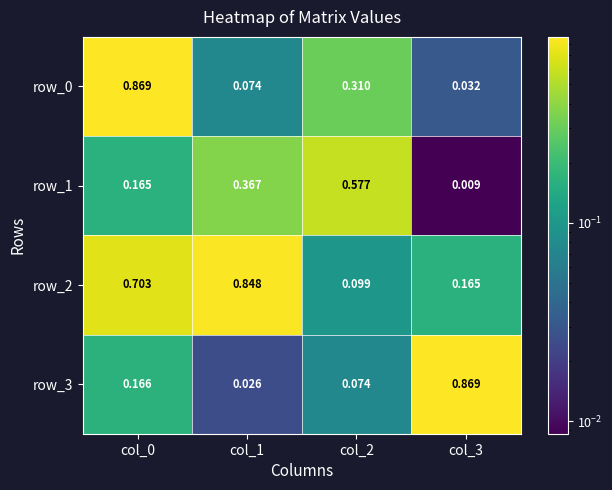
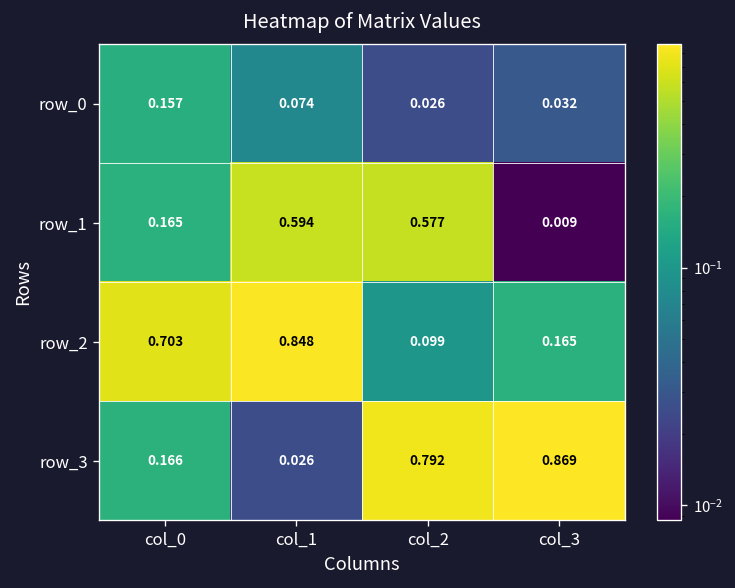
row_0, col_0: 0.869 -> 0.157
row_0, col_2: 0.310 -> 0.026
row_1, col_1: 0.367 -> 0.594
row_3, col_2: 0.074 -> 0.792
